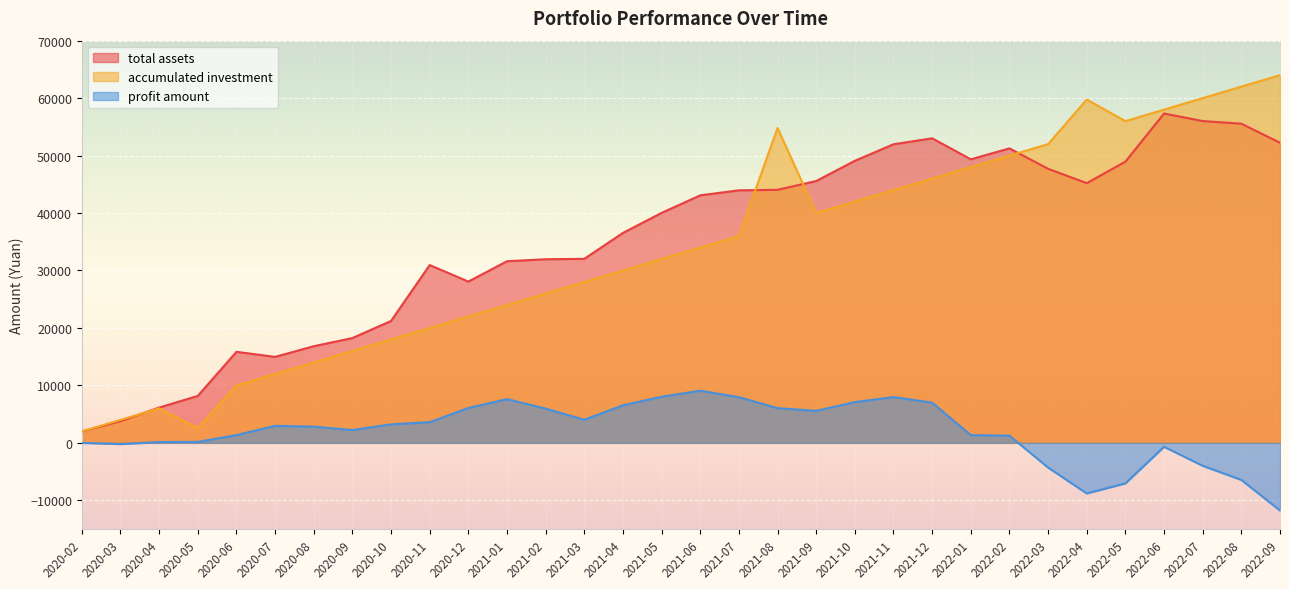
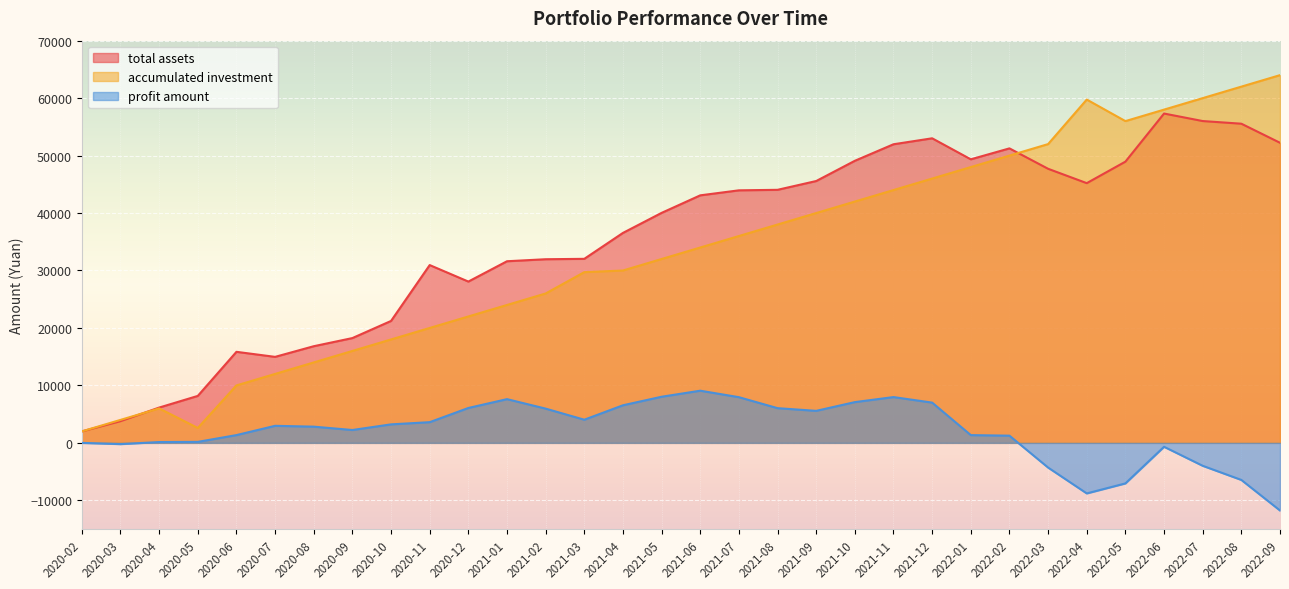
accumulated investment, 2021-03: 28000 -> 30000
accumulated investment, 2021-08: 55000 -> 38000
